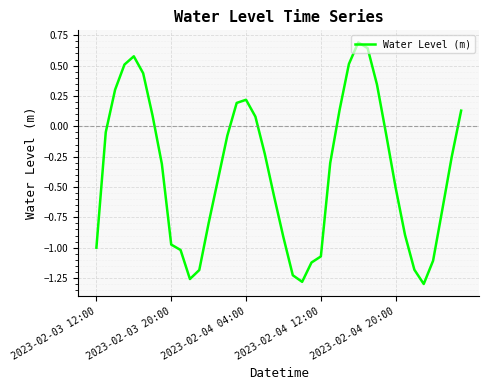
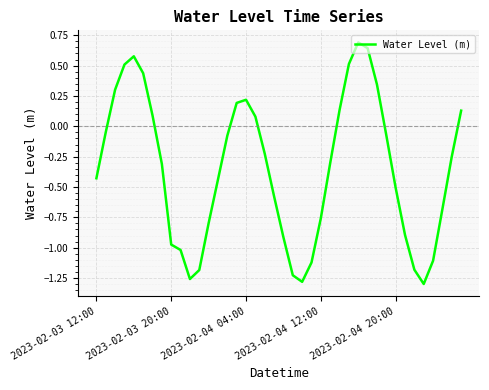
2023-02-03 12:00: -1.00 -> -0.43
2023-02-04 12:00: -1.07 -> -0.76
